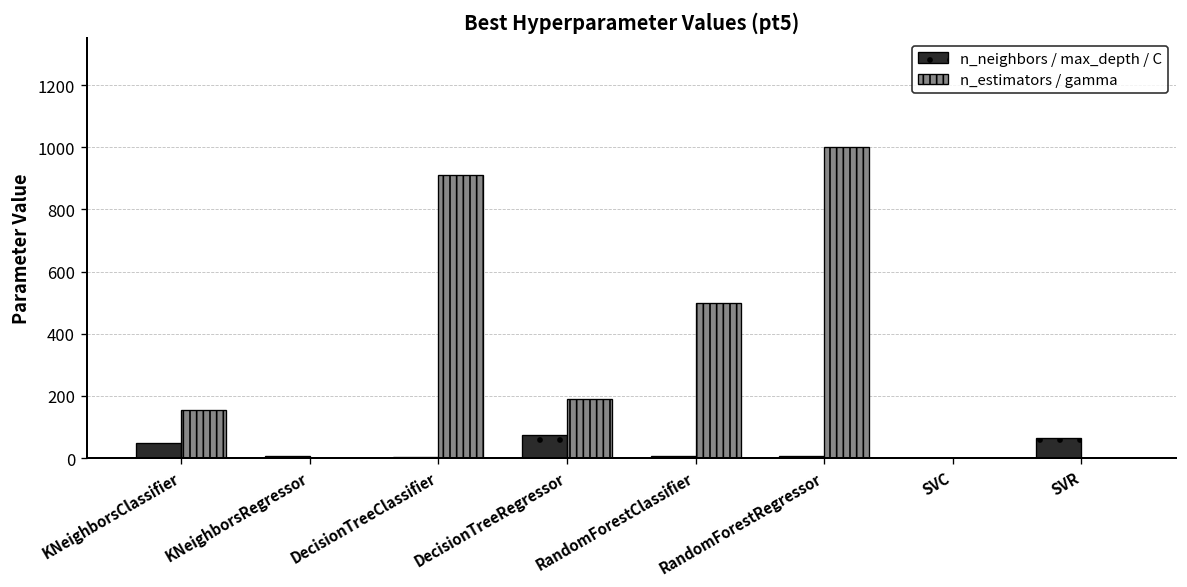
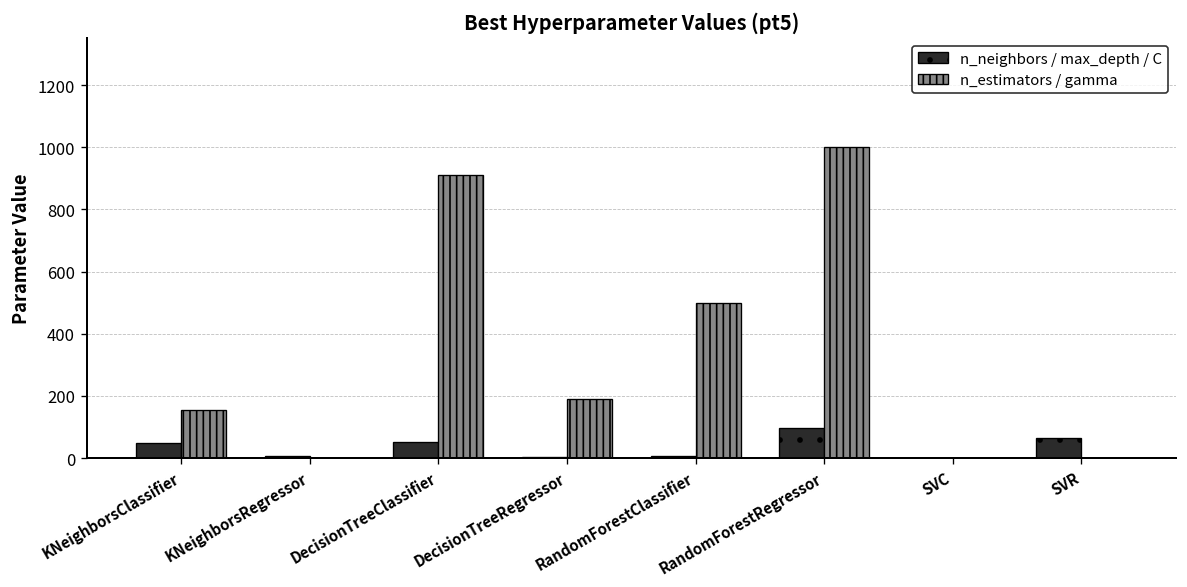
n_neighbors / max_depth / C, DecisionTreeClassifier: 0 -> 50
n_neighbors / max_depth / C, DecisionTreeRegressor: 70 -> 0
n_neighbors / max_depth / C, RandomForestRegressor: 10 -> 100
